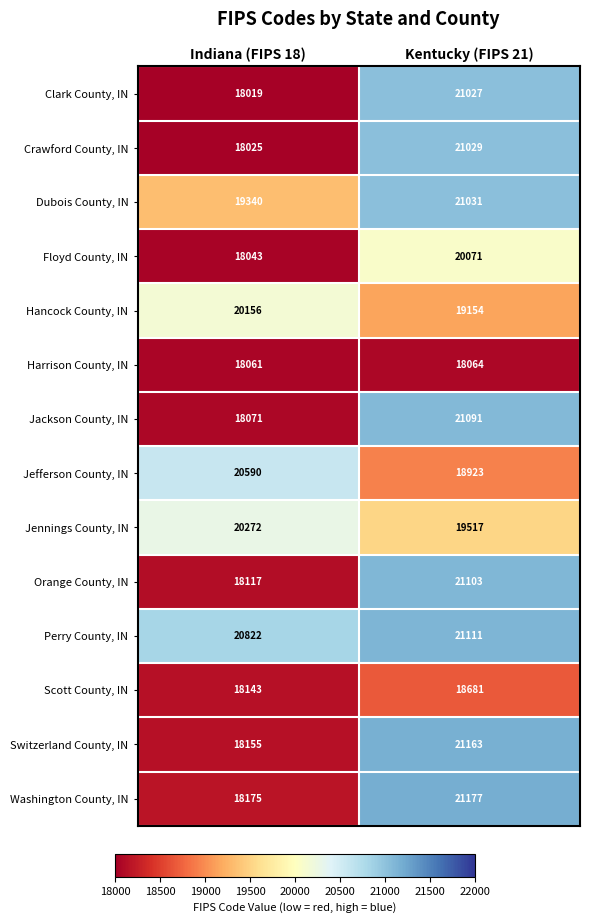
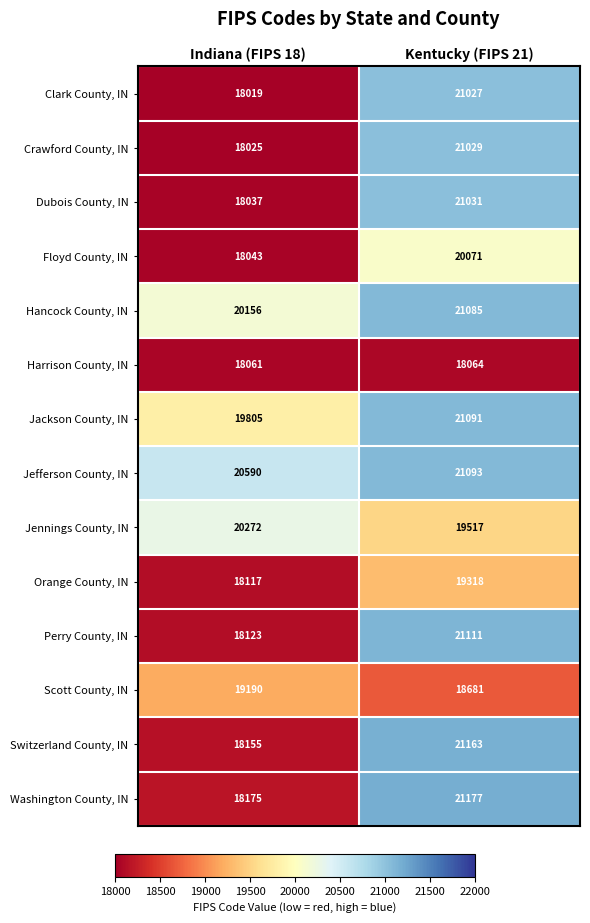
Dubois County, IN, Indiana (FIPS 18): 19340 -> 18037
Hancock County, IN, Kentucky (FIPS 21): 19154 -> 21085
Jackson County, IN, Indiana (FIPS 18): 18071 -> 19805
Jefferson County, IN, Kentucky (FIPS 21): 18923 -> 21093
Orange County, IN, Kentucky (FIPS 21): 21103 -> 19318
Perry County, IN, Indiana (FIPS 18): 20822 -> 18123
Scott County, IN, Indiana (FIPS 18): 18143 -> 19190
